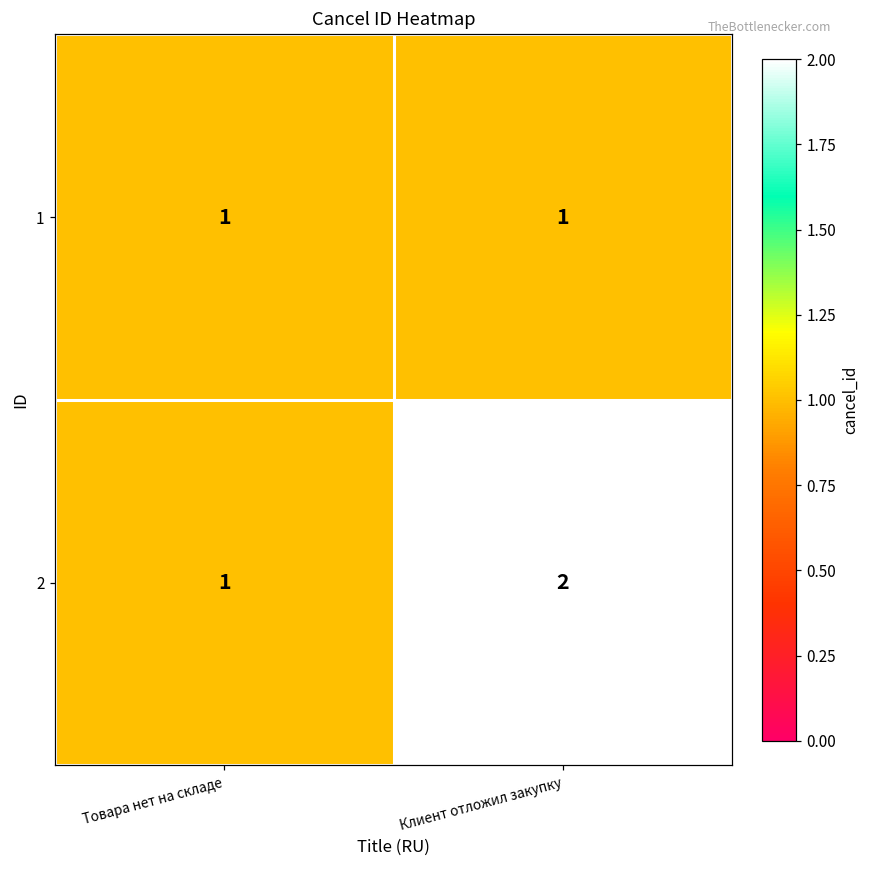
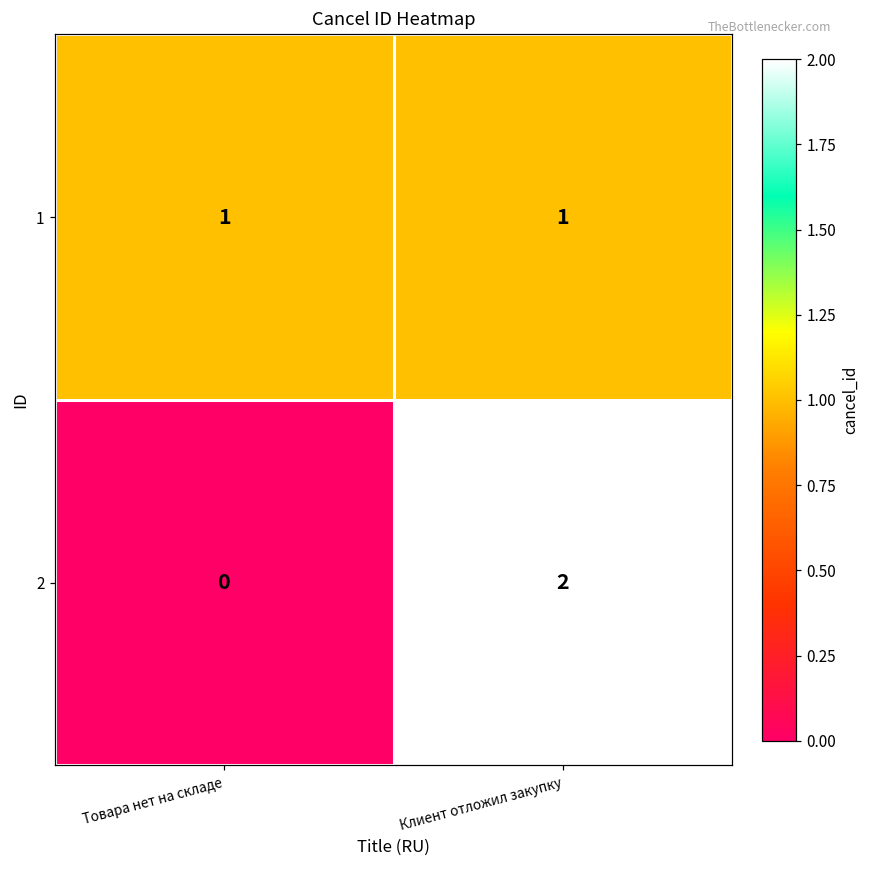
2, Товара нет на складе: 1 -> 0
